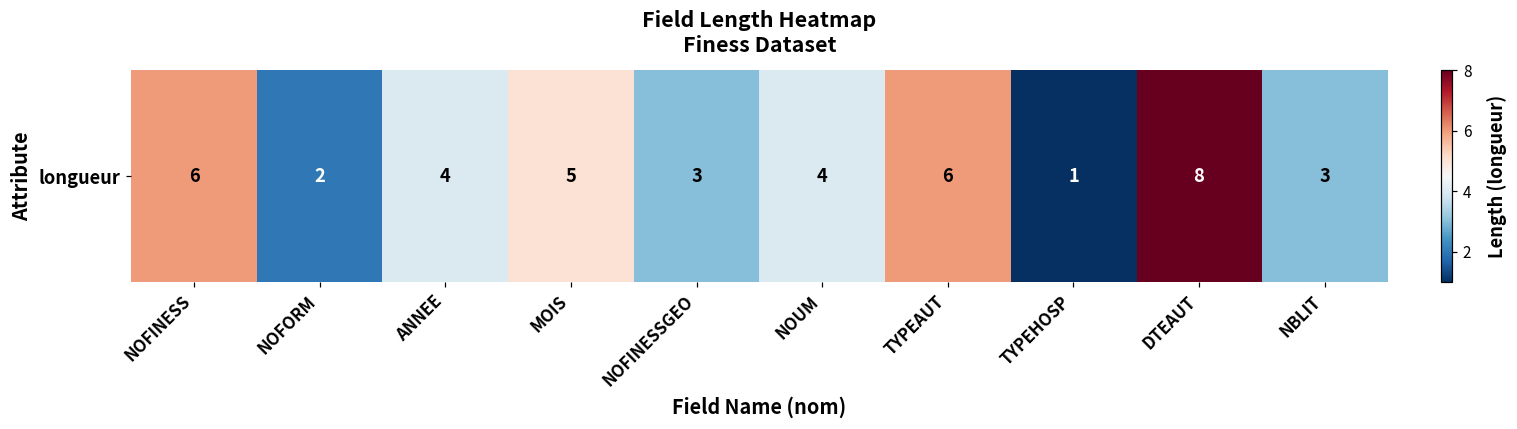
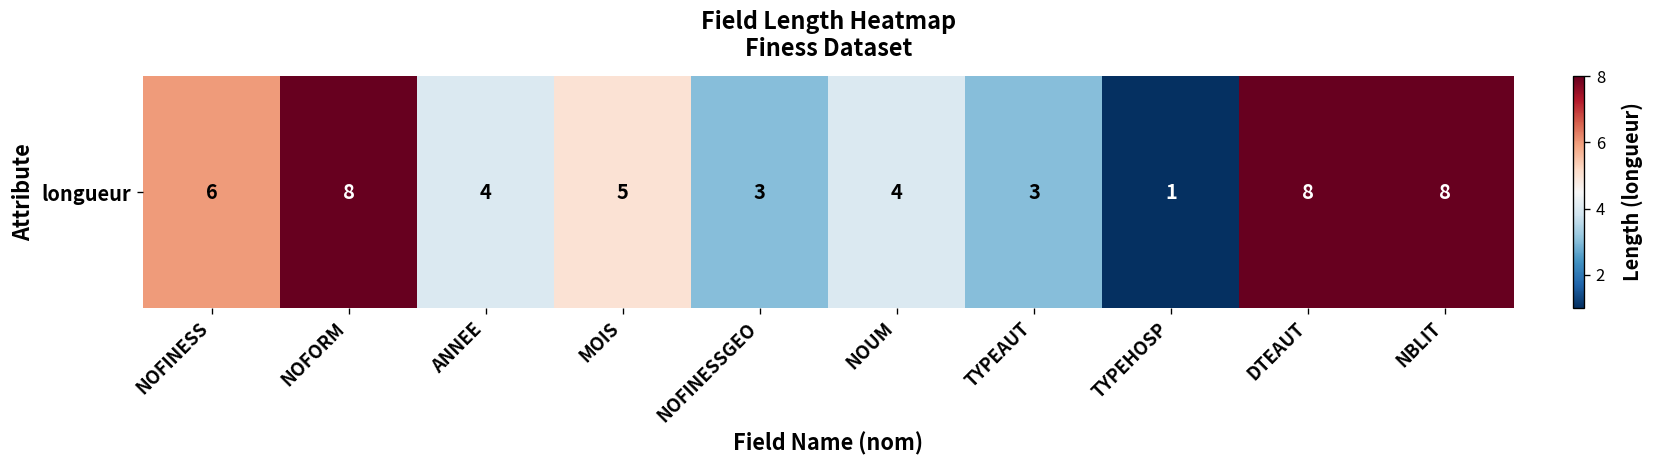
longueur, NOFORM: 2 -> 8
longueur, TYPEAUT: 6 -> 3
longueur, NBLIT: 3 -> 8
